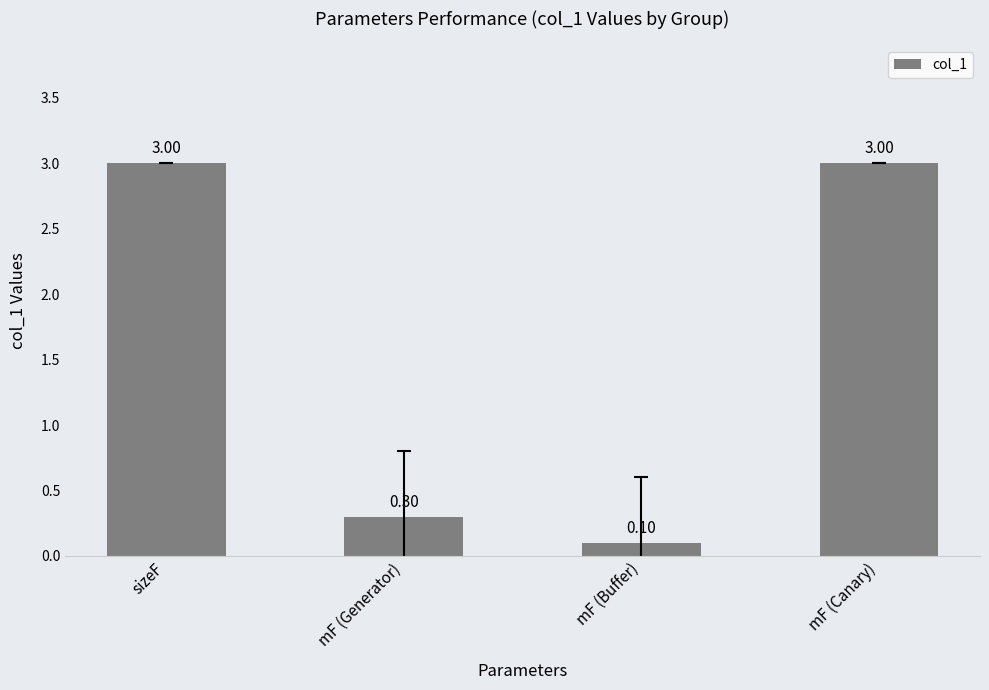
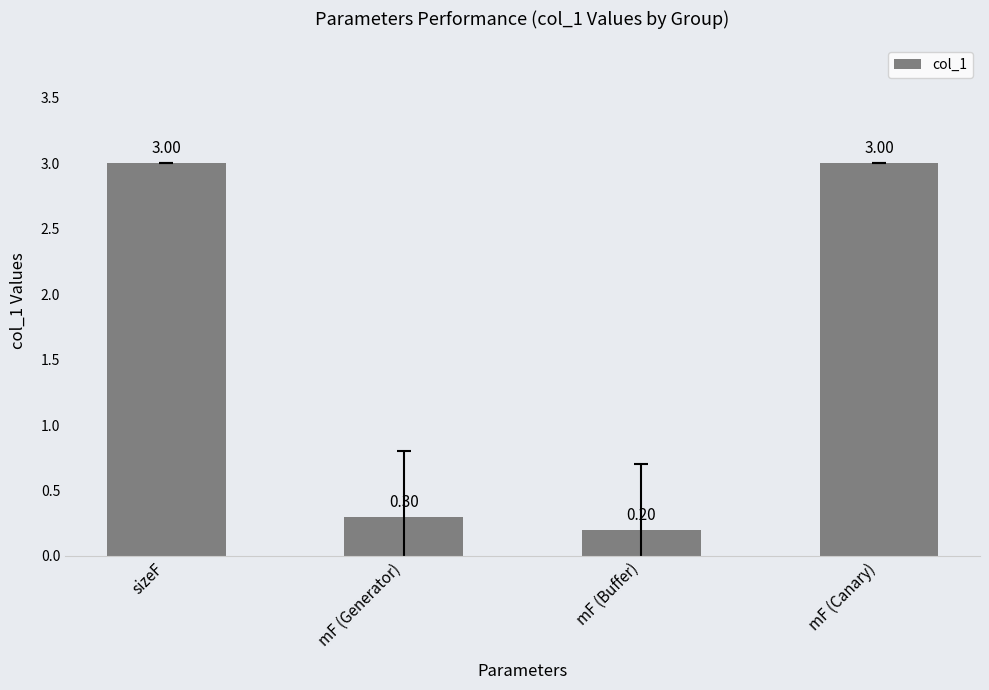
col_1, mF (Buffer): 0.10 -> 0.20
